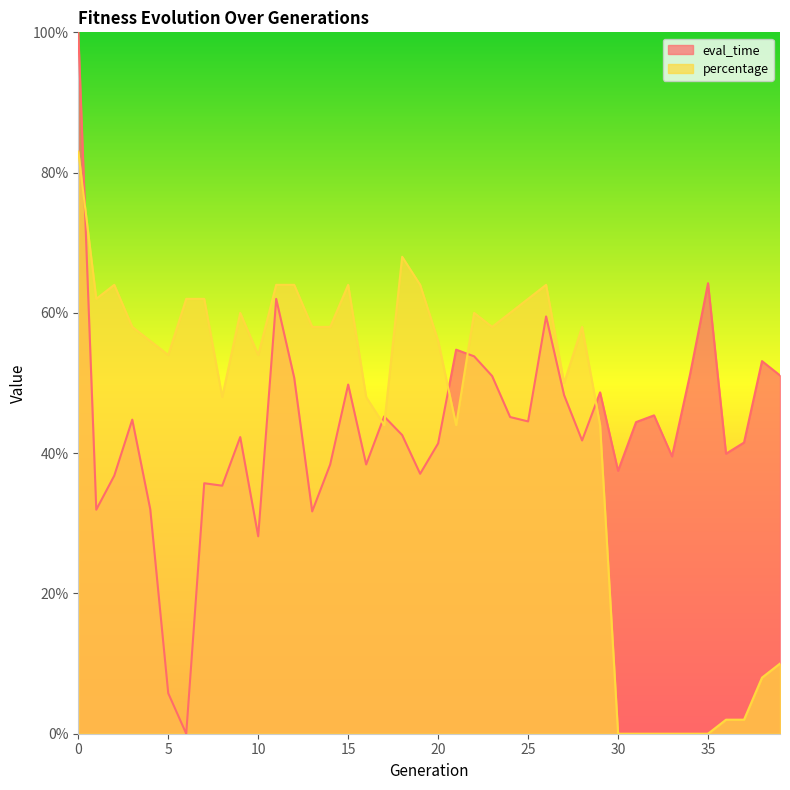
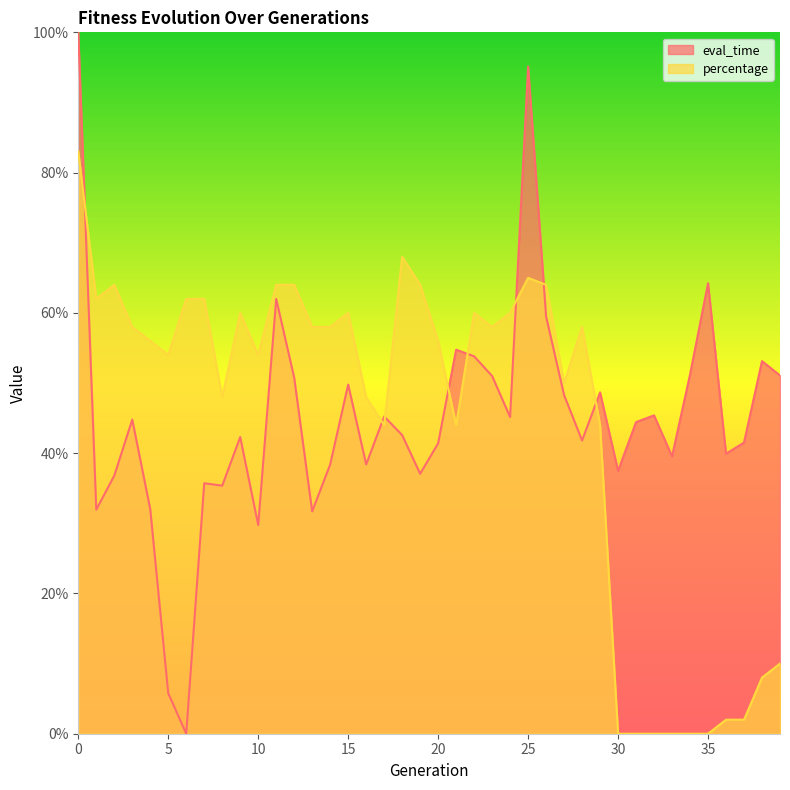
eval_time, 10: 28% -> 30%
percentage, 15: 64% -> 60%
eval_time, 25: 45% -> 95%
percentage, 25: 62% -> 65%
